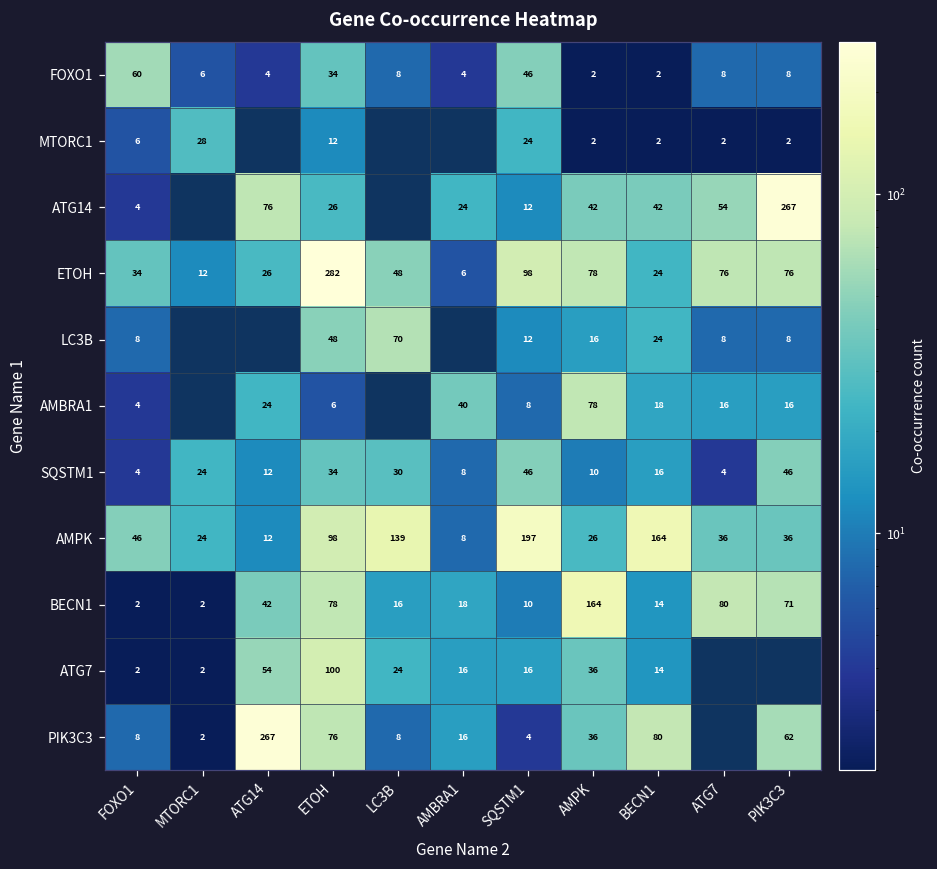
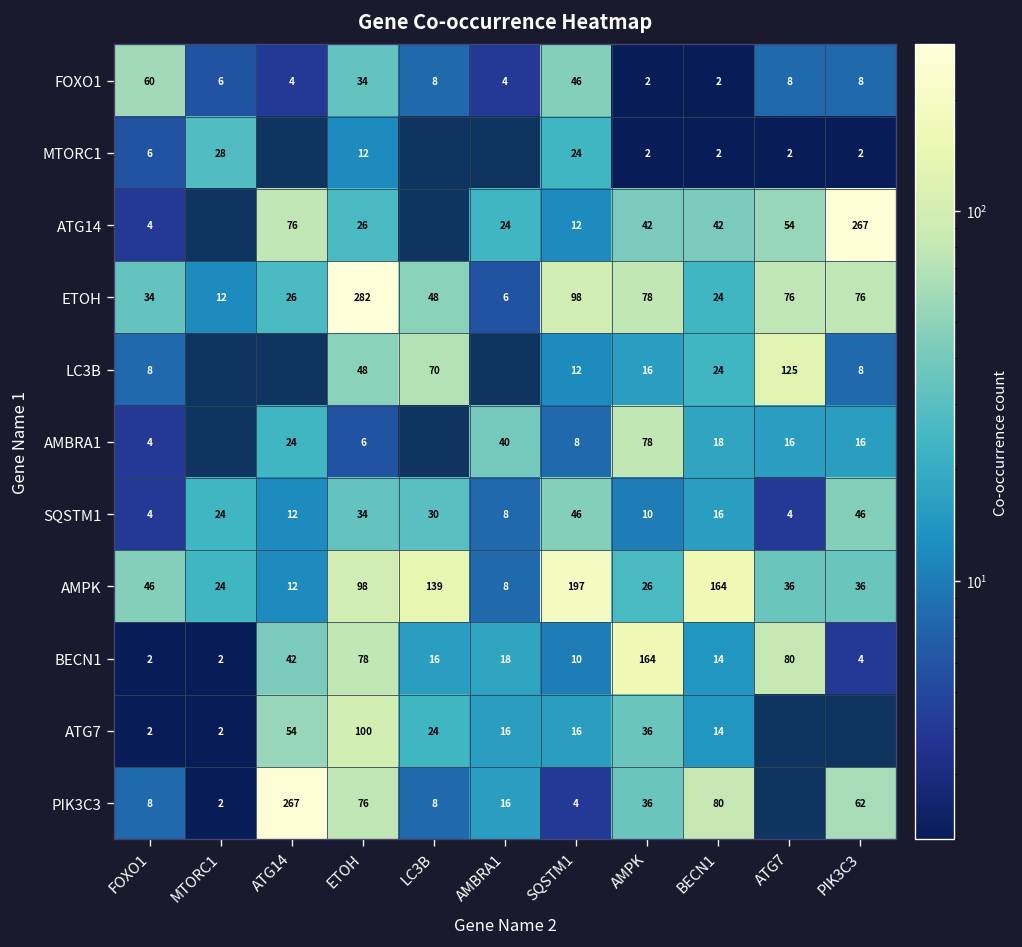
LC3B, ATG7: 8 -> 125
BECN1, PIK3C3: 71 -> 4
